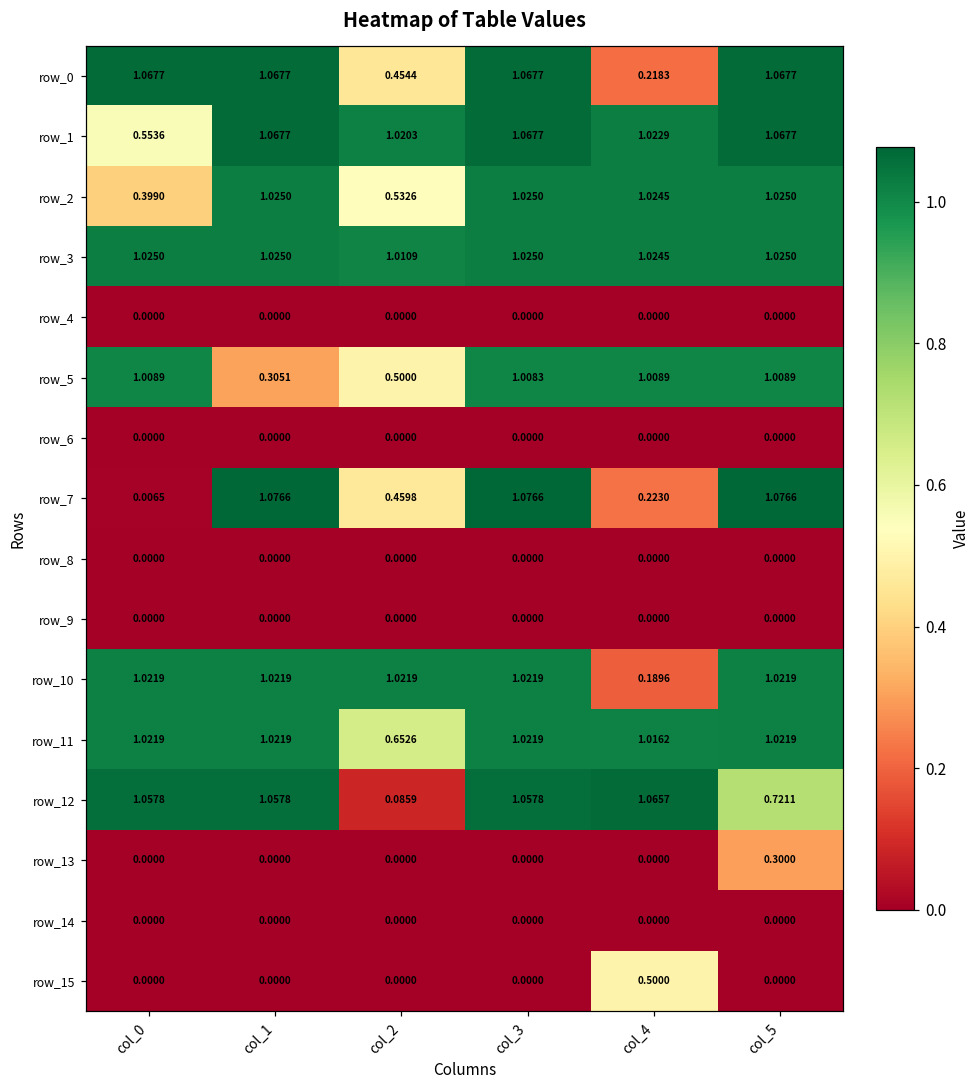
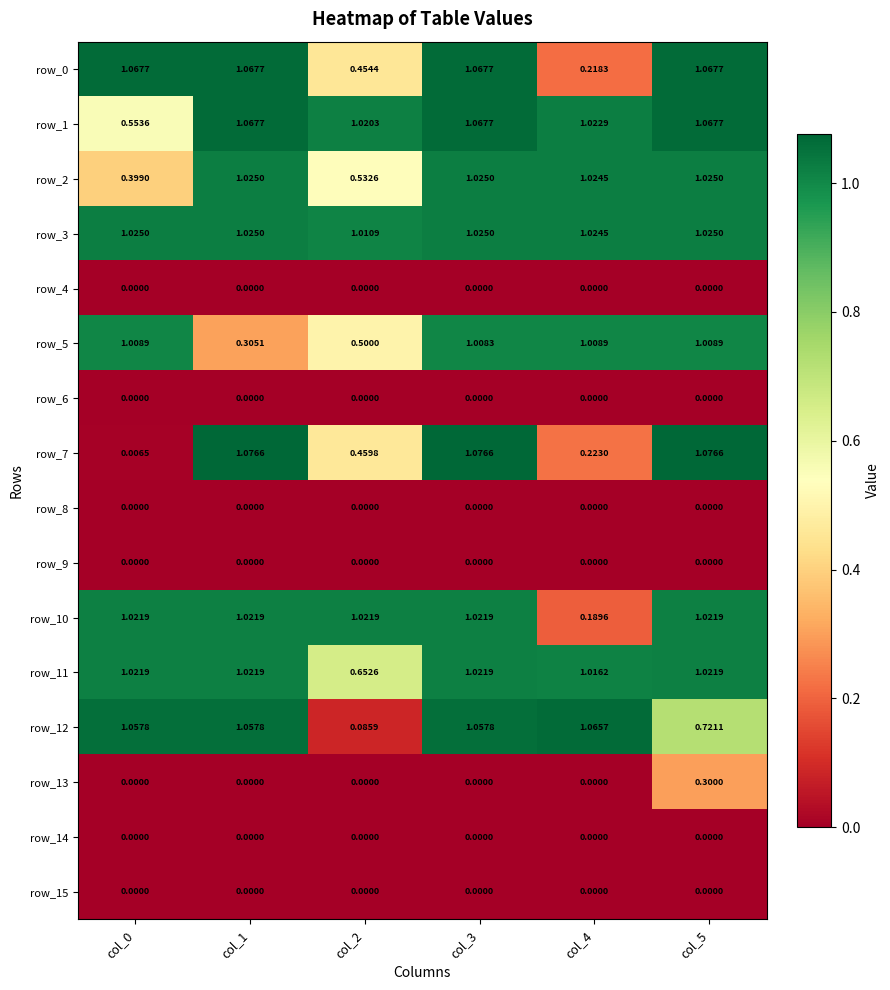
row_15, col_4: 0.5000 -> 0.0000
